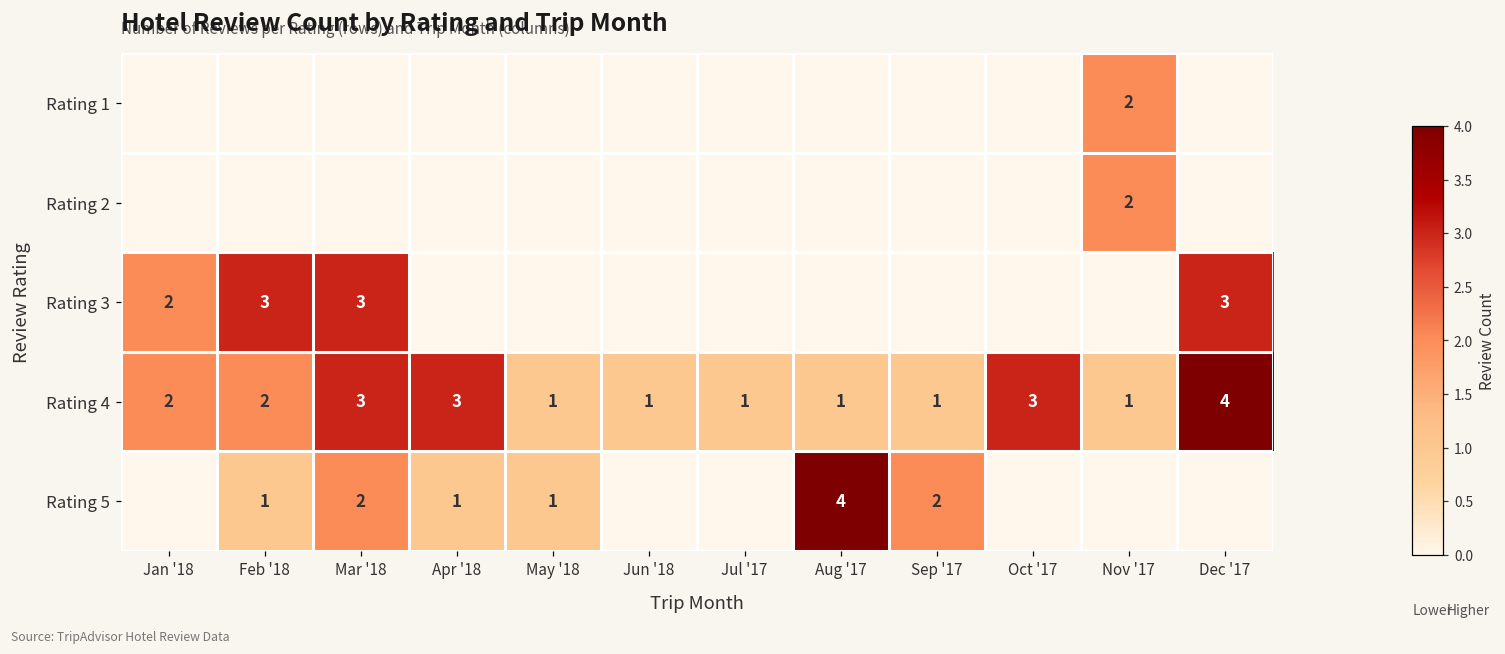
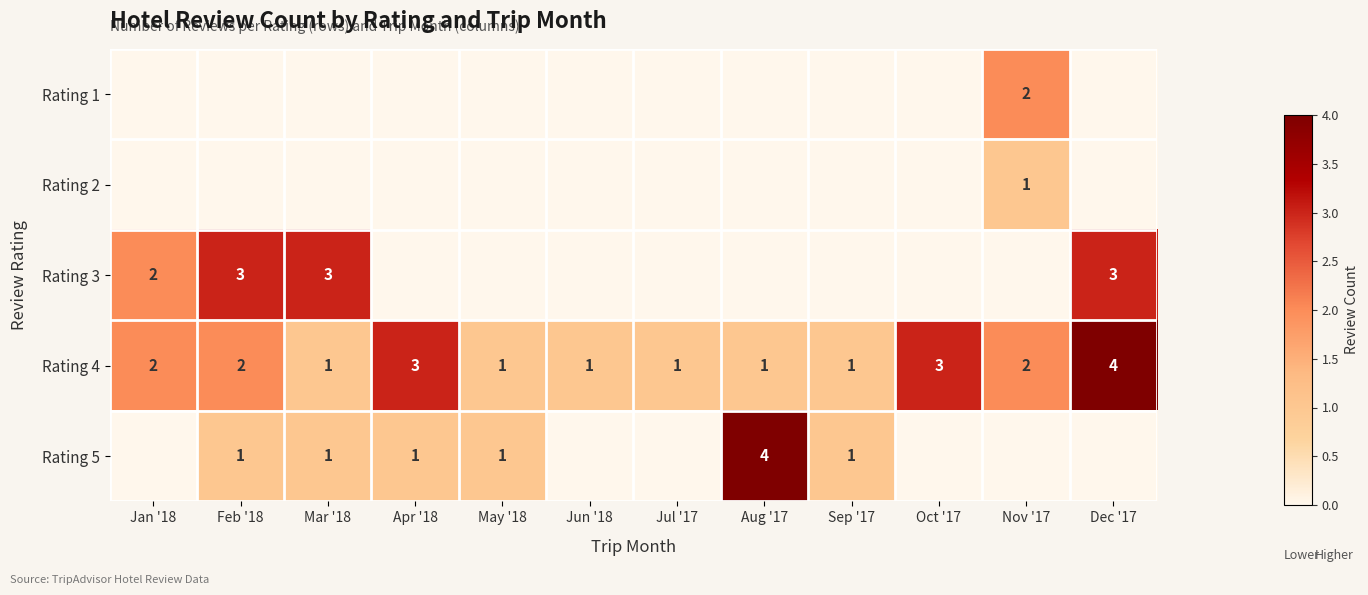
Rating 2, Nov '17: 2 -> 1
Rating 4, Mar '18: 3 -> 1
Rating 4, Nov '17: 1 -> 2
Rating 5, Mar '18: 2 -> 1
Rating 5, Sep '17: 2 -> 1
